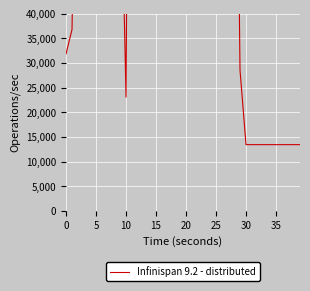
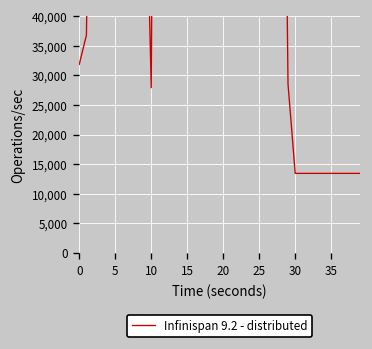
10: 23,000 -> 28,000
